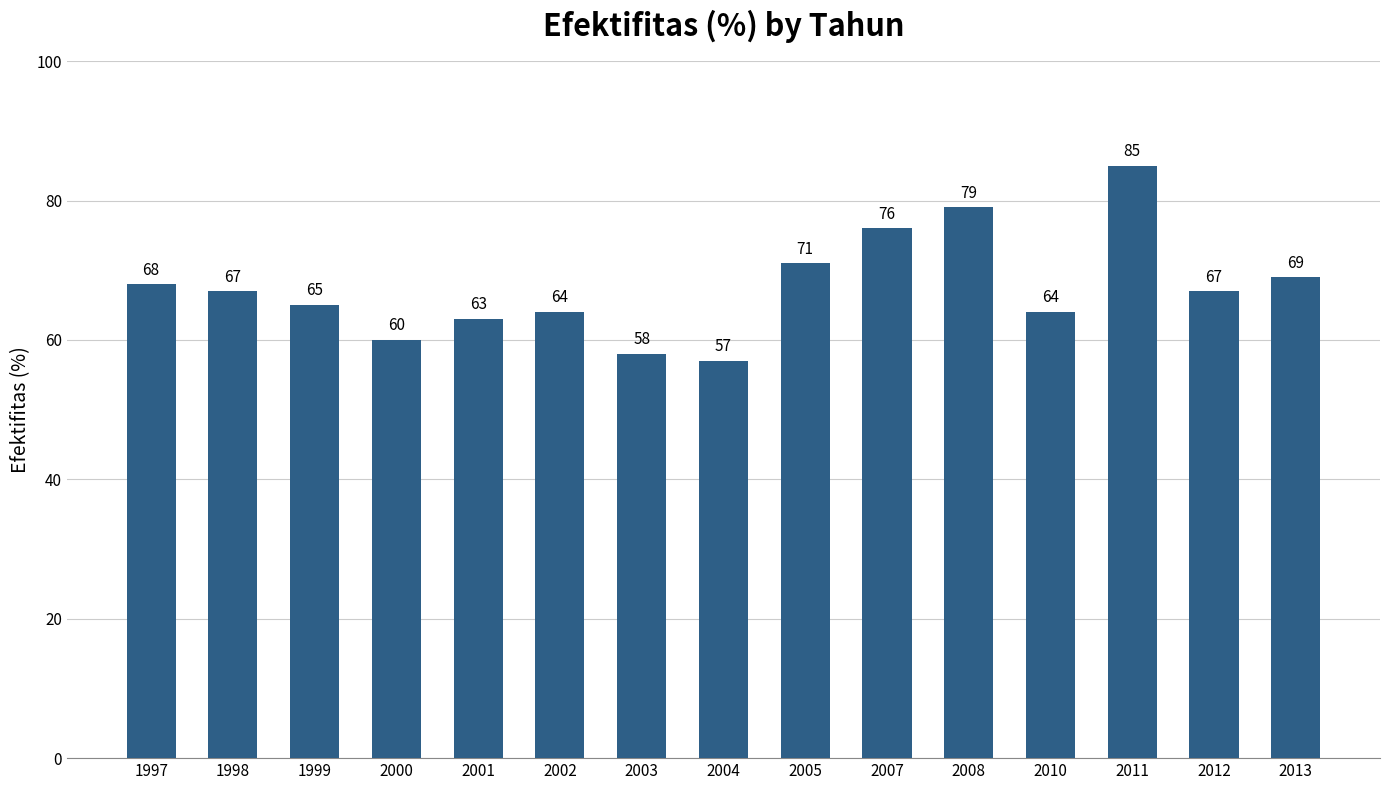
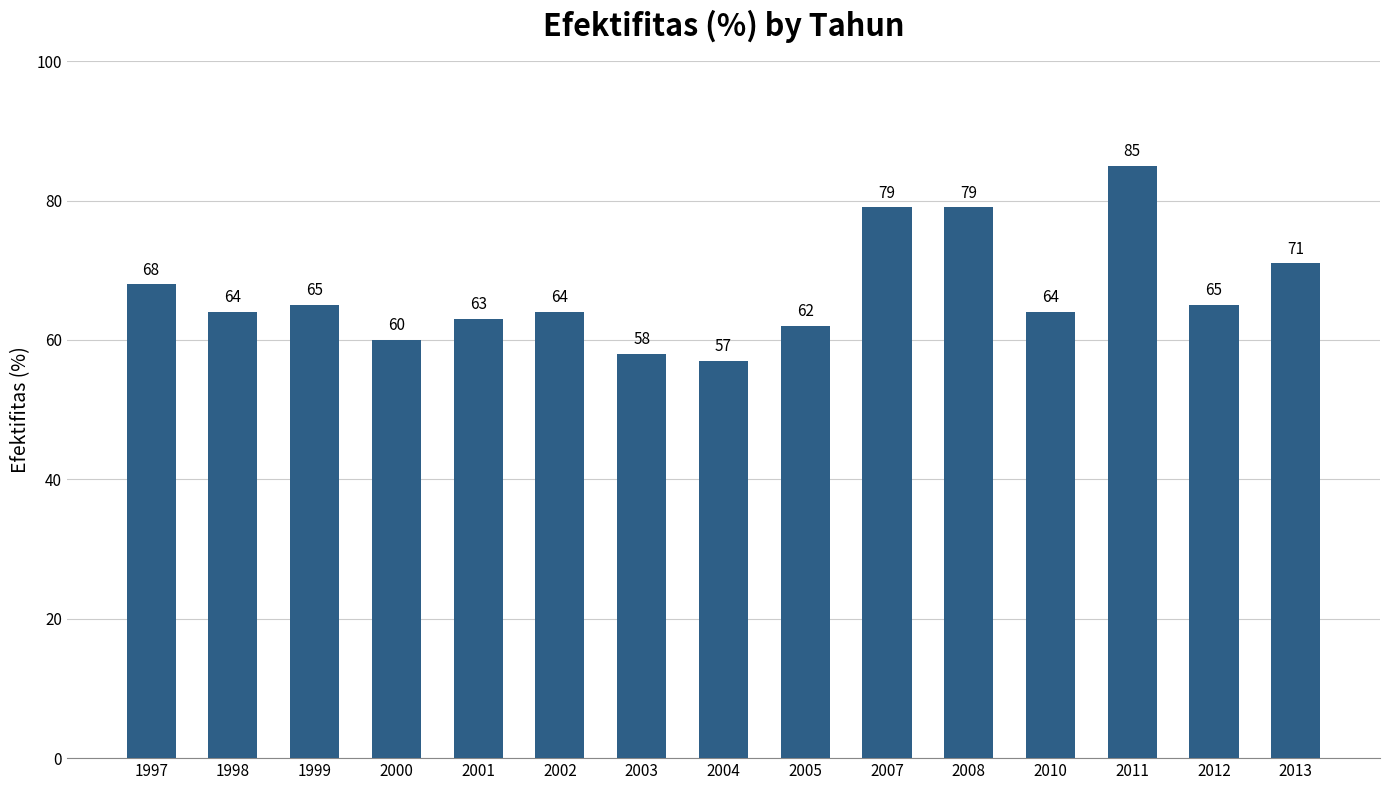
1998: 67 -> 64
2005: 71 -> 62
2007: 76 -> 79
2012: 67 -> 65
2013: 69 -> 71
